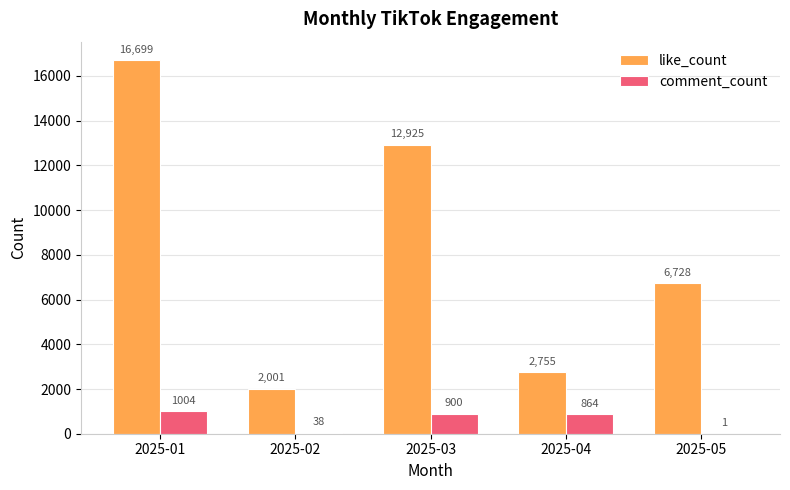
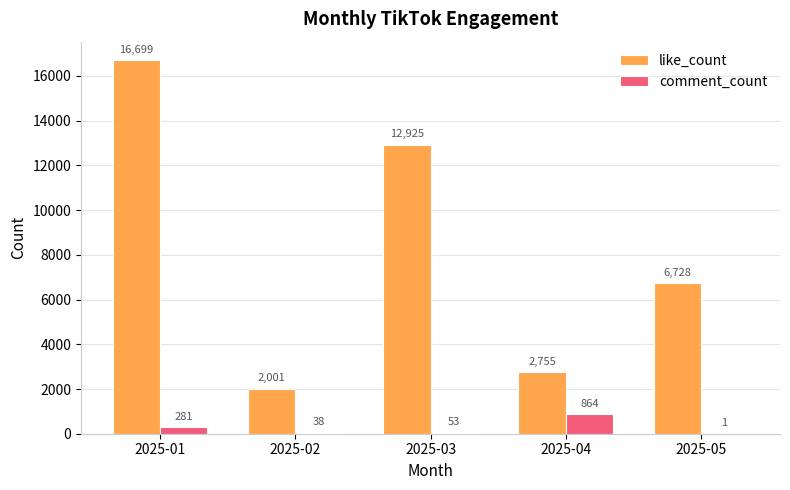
comment_count, 2025-01: 1004 -> 281
comment_count, 2025-03: 900 -> 53
